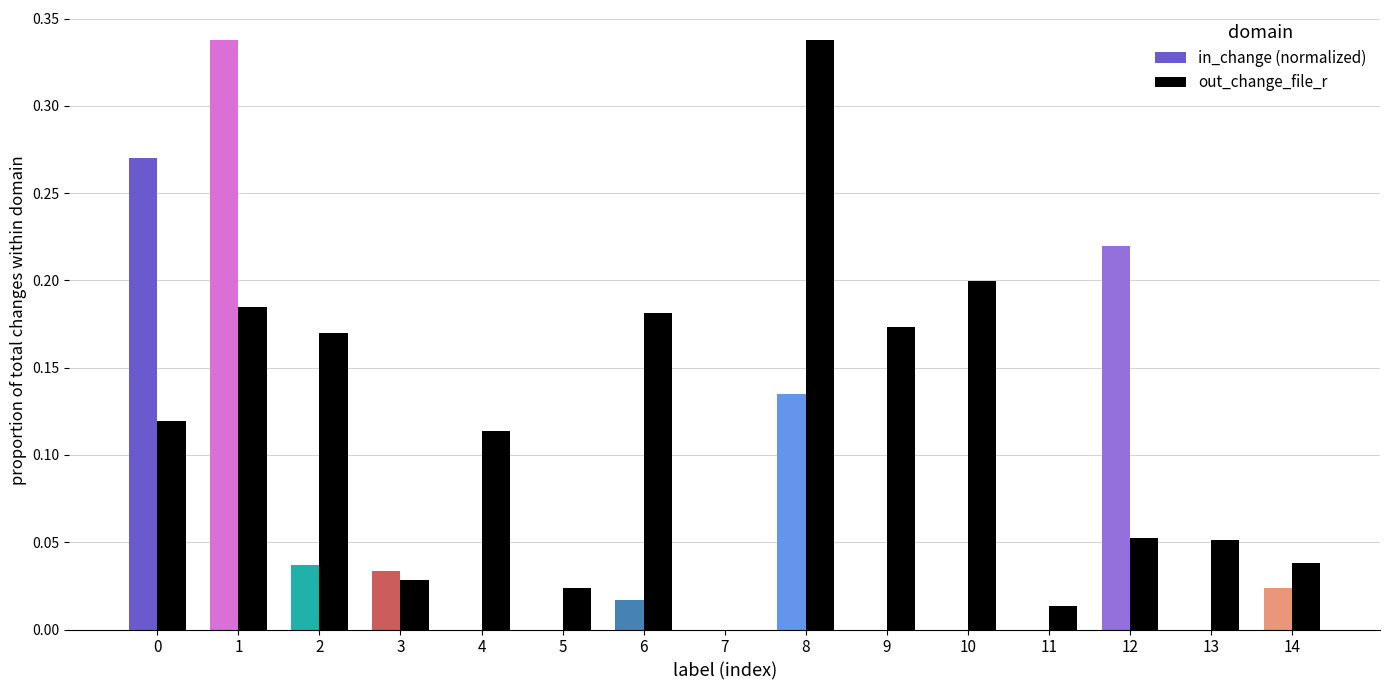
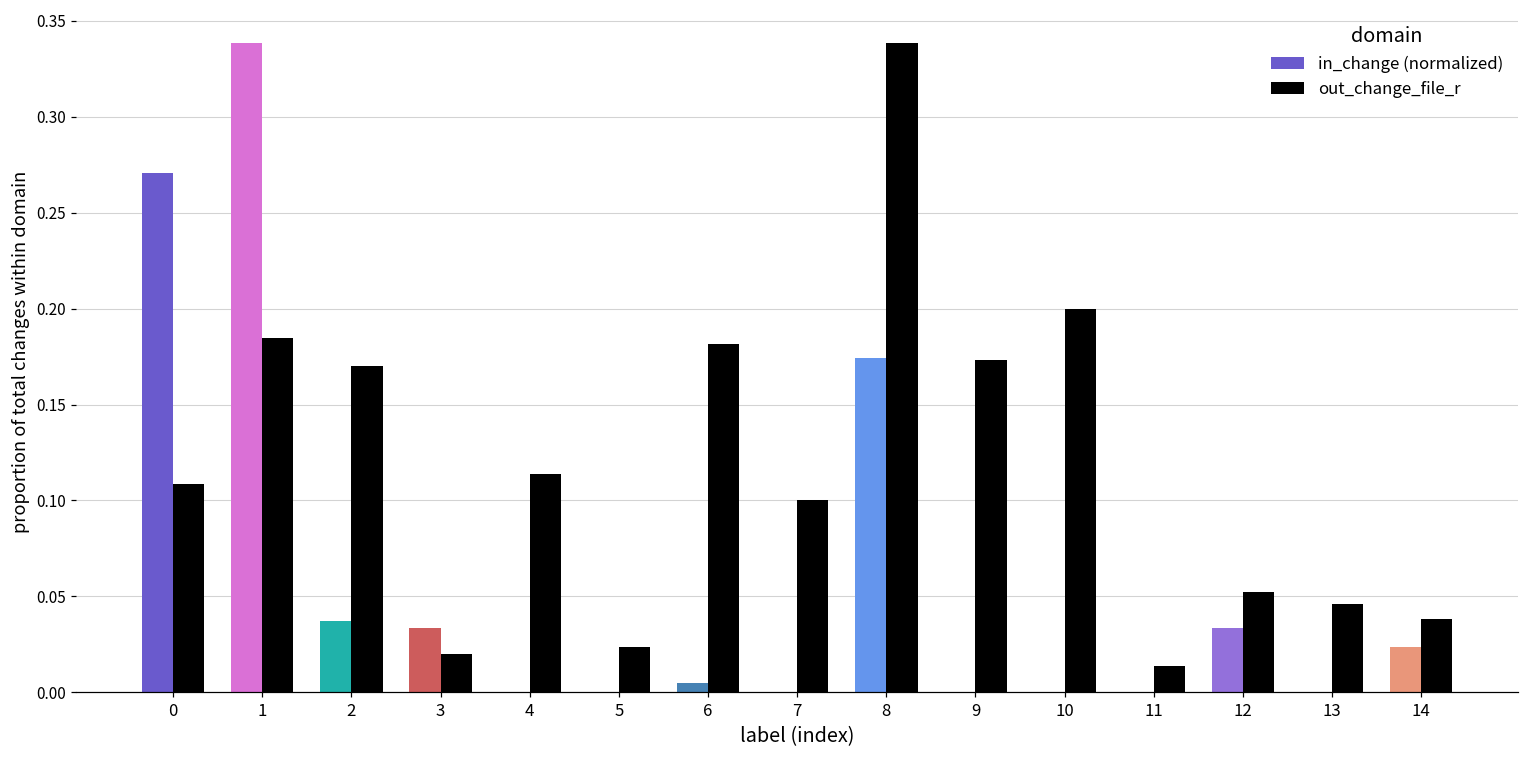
out_change_file_r, 0: 0.120 -> 0.108
out_change_file_r, 3: 0.028 -> 0.020
in_change (normalized), 6: 0.017 -> 0.005
out_change_file_r, 7: 0.0 -> 0.1
in_change (normalized), 8: 0.135 -> 0.174
in_change (normalized), 12: 0.220 -> 0.034
out_change_file_r, 13: 0.051 -> 0.046
